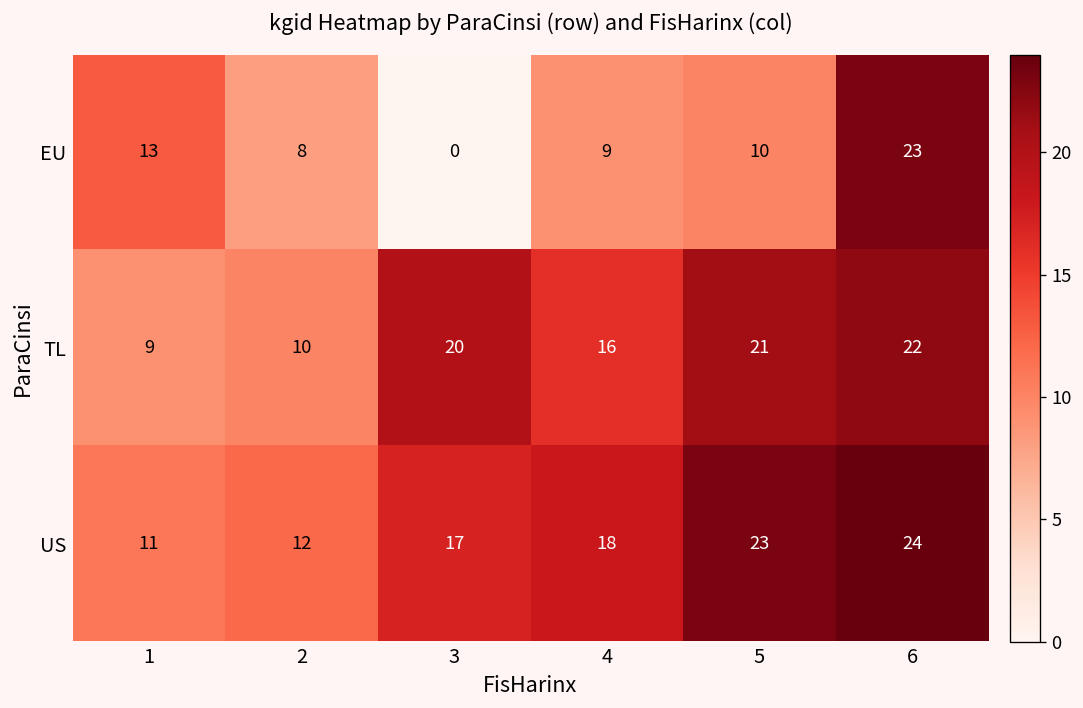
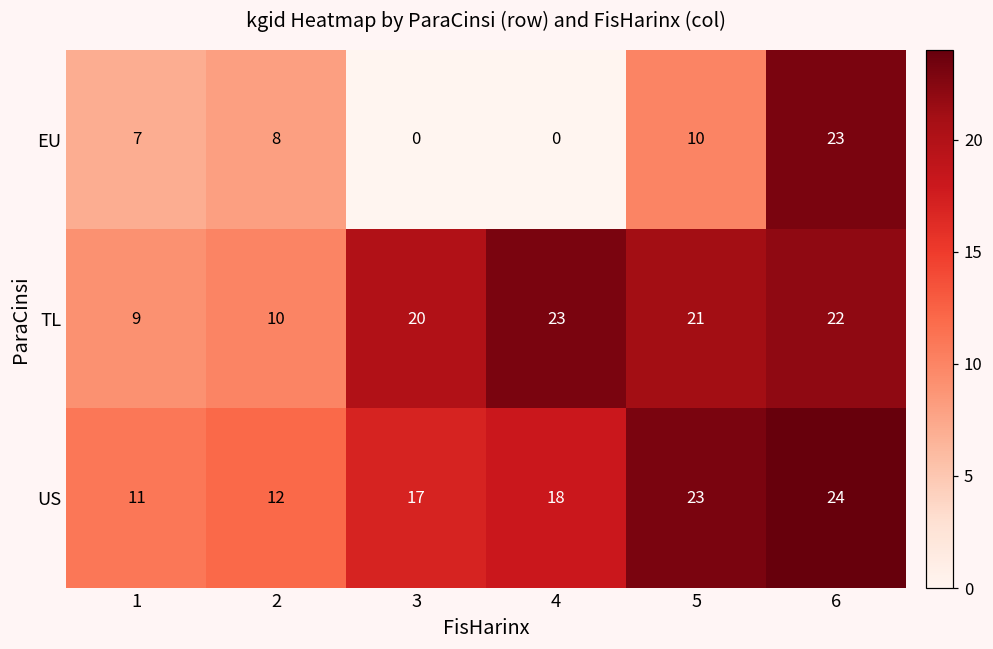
EU, 1: 13 -> 7
EU, 4: 9 -> 0
TL, 4: 16 -> 23
